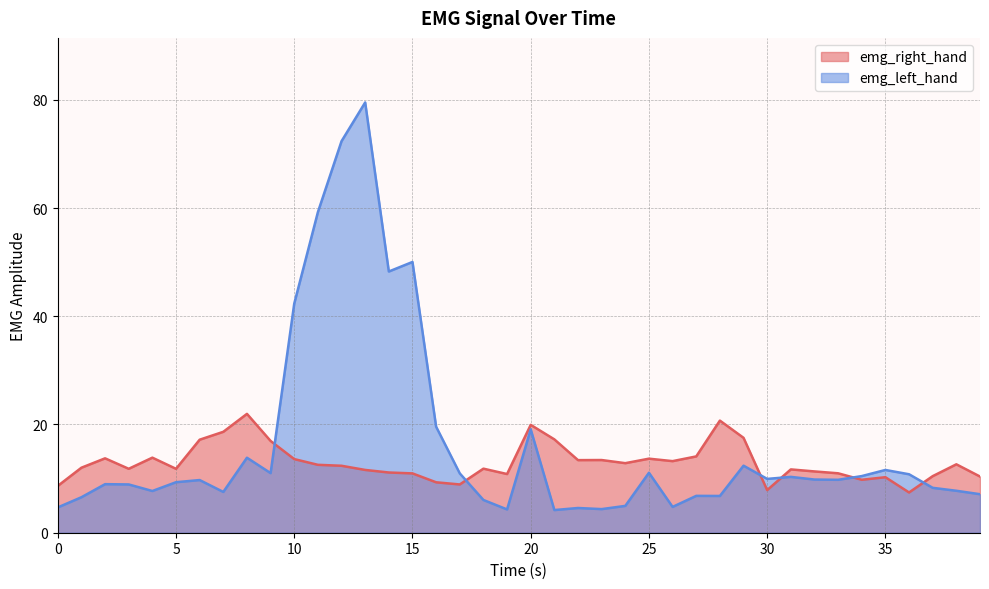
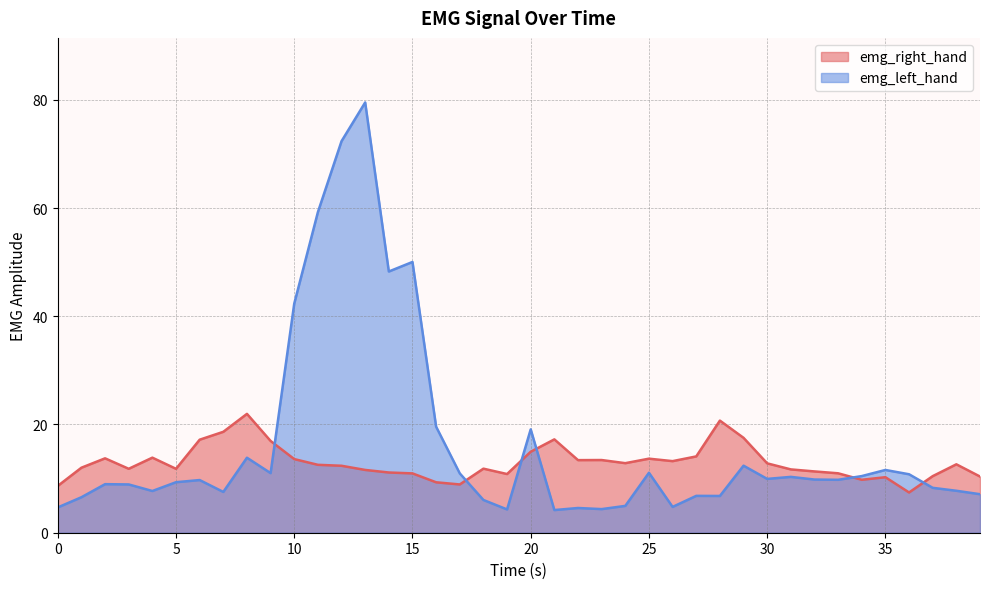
emg_right_hand, 20: 20 -> 15
emg_right_hand, 30: 8 -> 13
